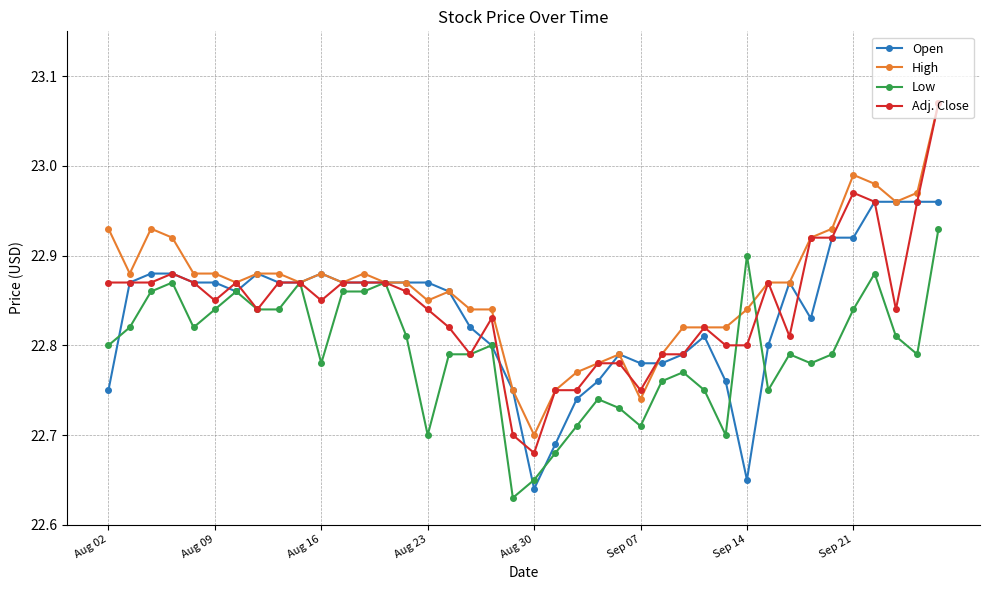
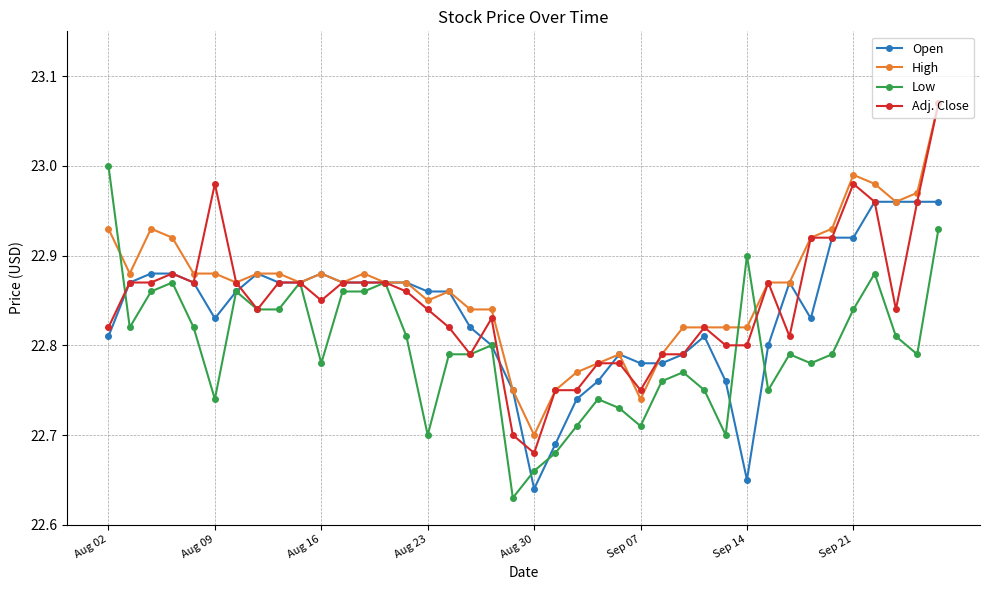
Open, Aug 02: 22.75 -> 22.81
Low, Aug 02: 22.8 -> 23.0
Adj. Close, Aug 02: 22.87 -> 22.82
Open, Aug 09: 22.87 -> 22.83
Low, Aug 09: 22.84 -> 22.74
Adj. Close, Aug 09: 22.85 -> 22.98
Open, Aug 23: 22.87 -> 22.86
Low, Aug 30: 22.65 -> 22.66
High, Sep 14: 22.84 -> 22.82
Adj. Close, Sep 21: 22.97 -> 22.98
